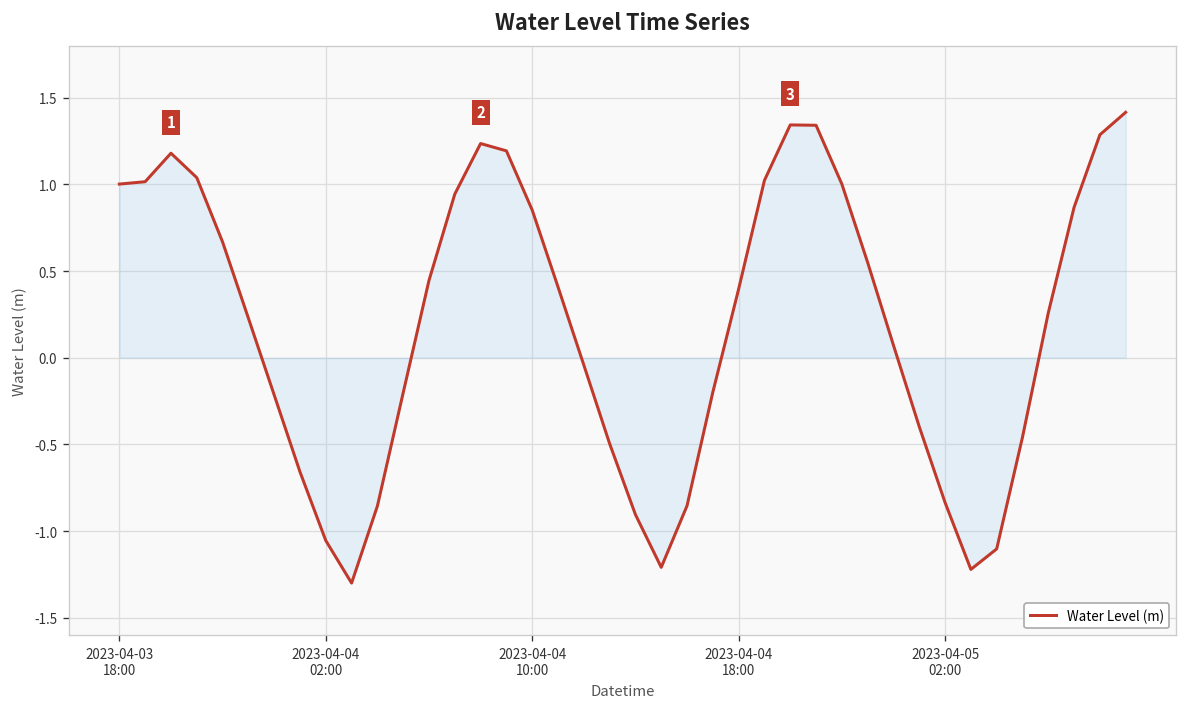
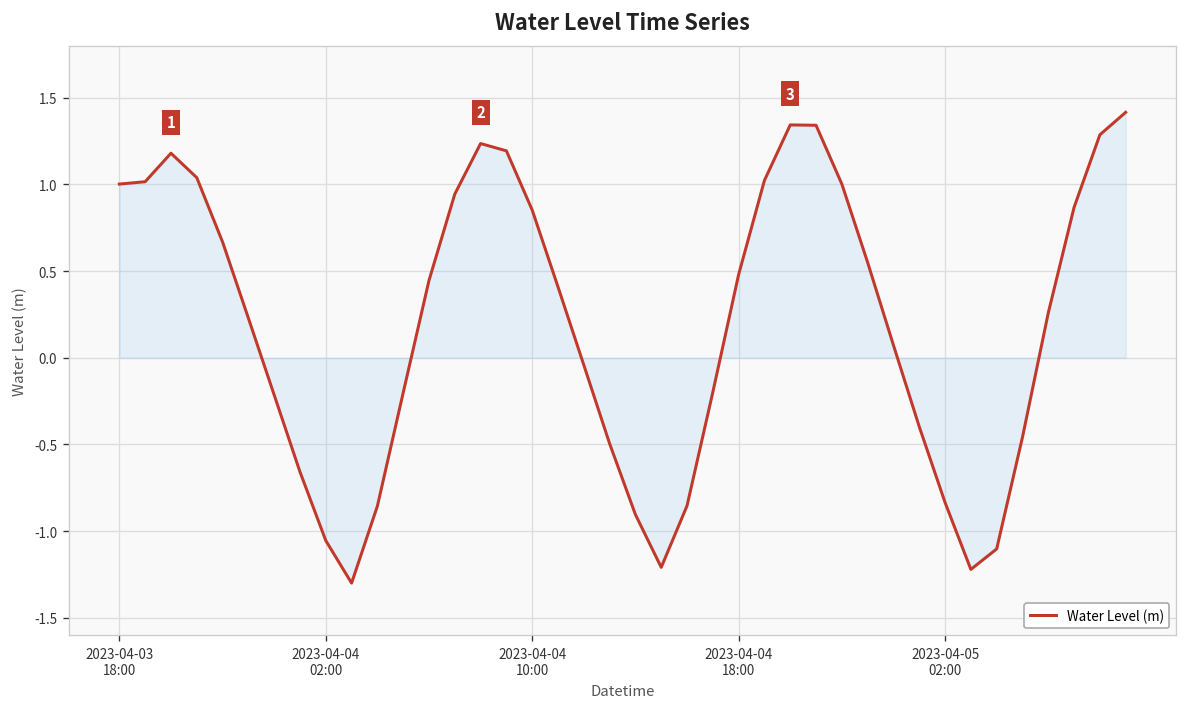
Water Level (m), 2023-04-04 18:00: 0.40 -> 0.48
